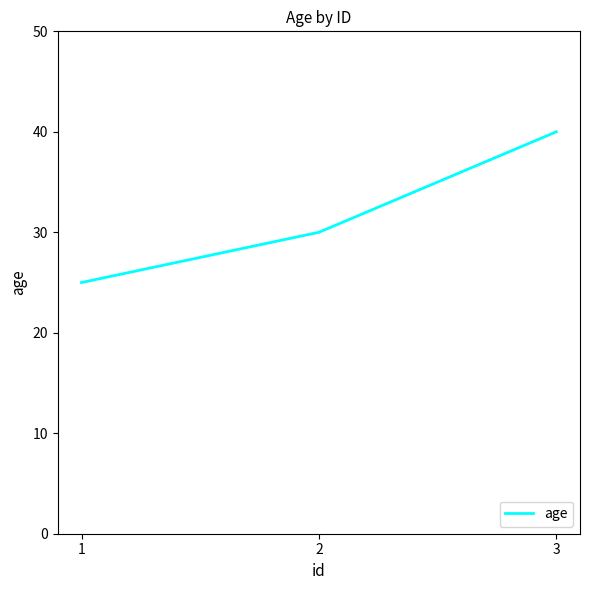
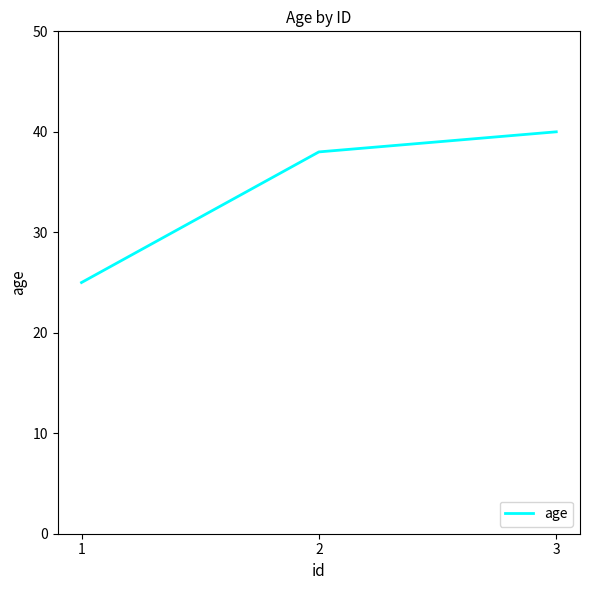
2: 30 -> 38
